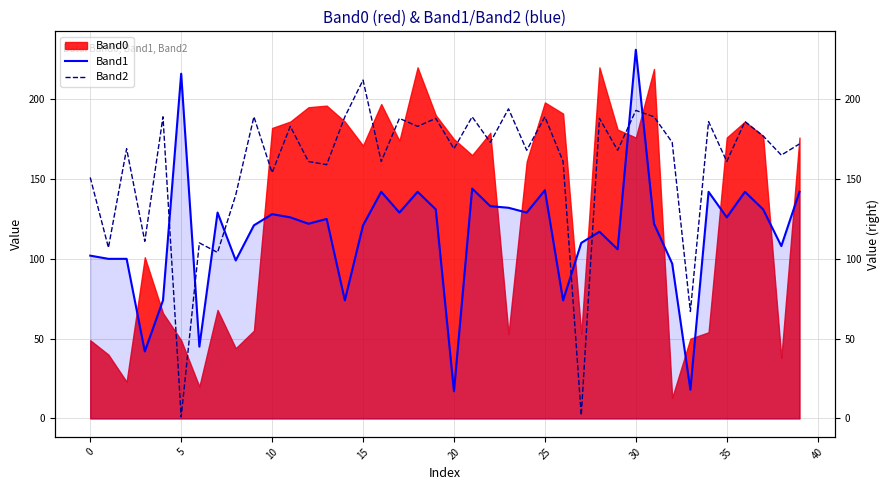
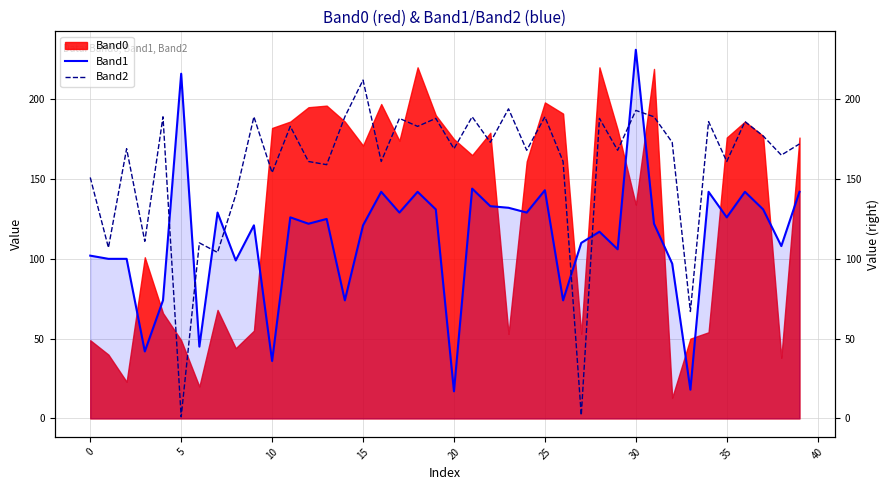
Band1, 10: 128 -> 36
Band0, 30: 176 -> 134
